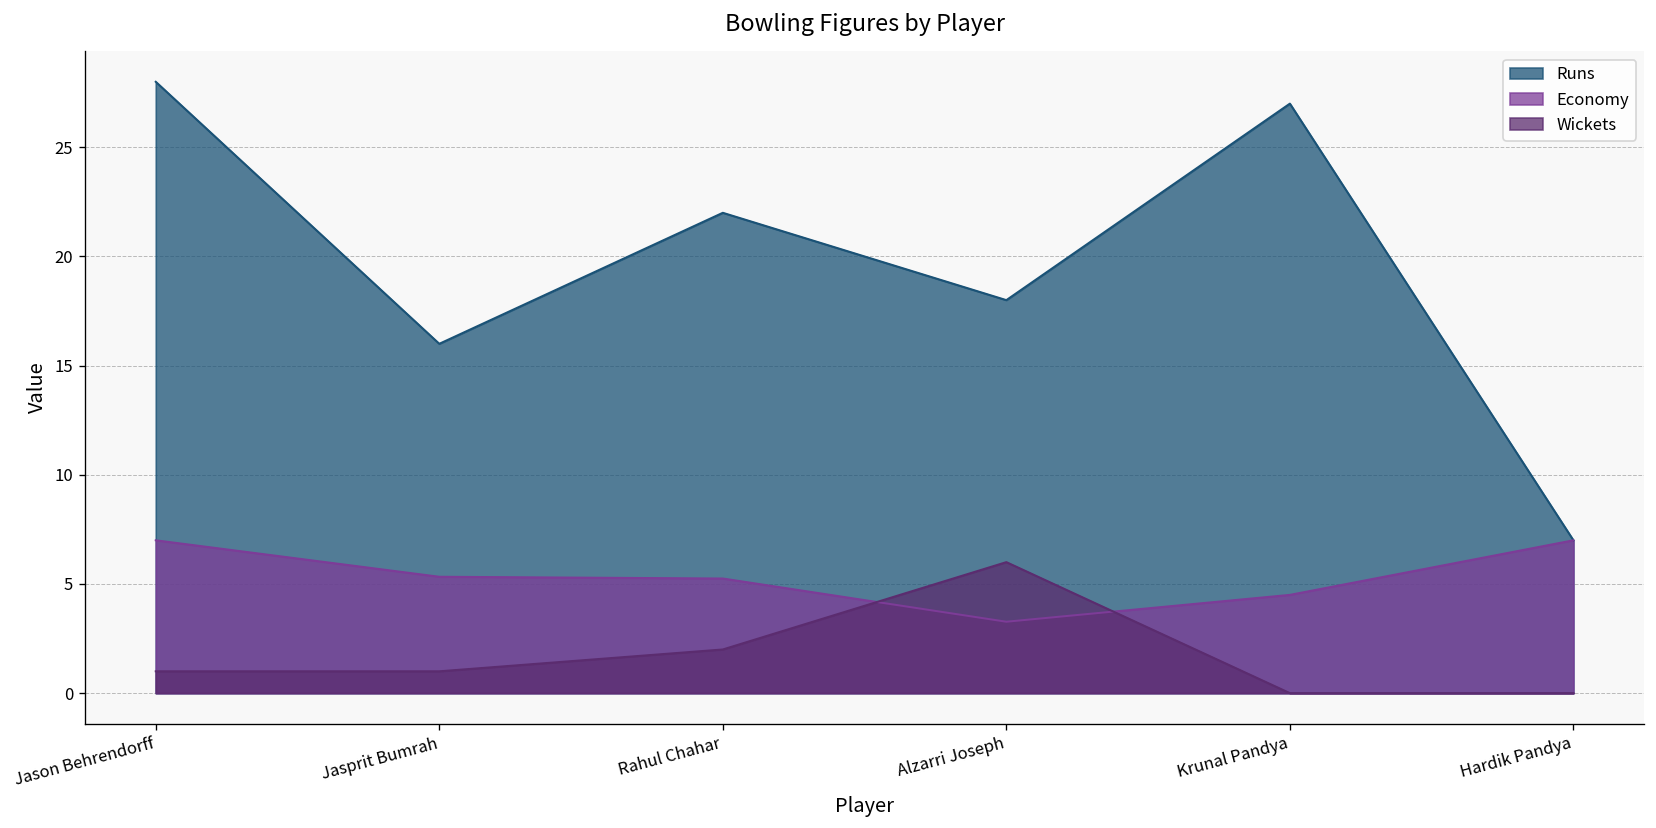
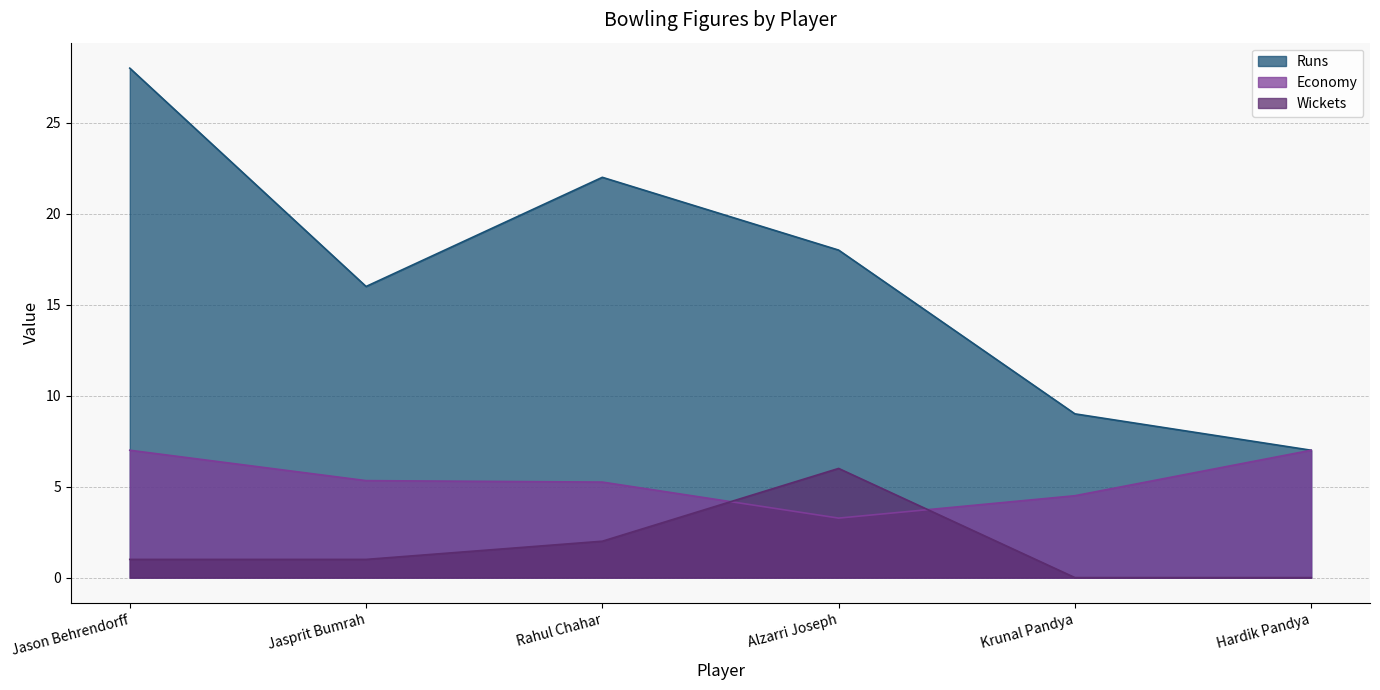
Runs, Krunal Pandya: 27 -> 9
